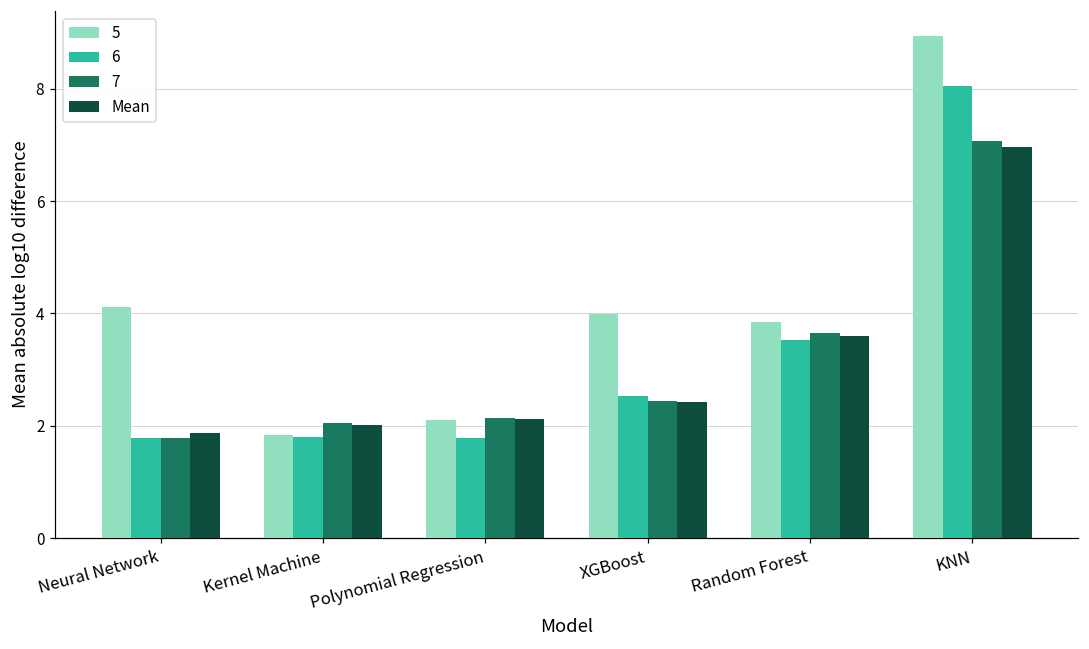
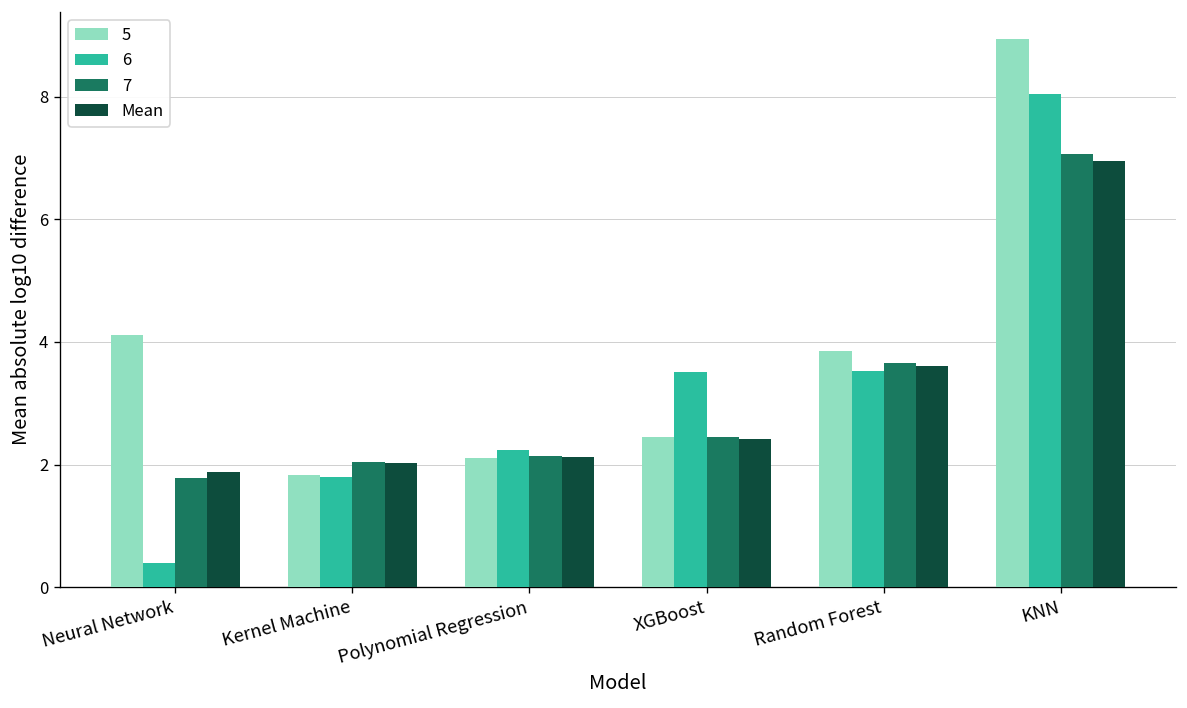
6, Neural Network: 1.8 -> 0.4
6, Polynomial Regression: 1.8 -> 2.2
5, XGBoost: 4.0 -> 2.5
6, XGBoost: 2.5 -> 3.5
